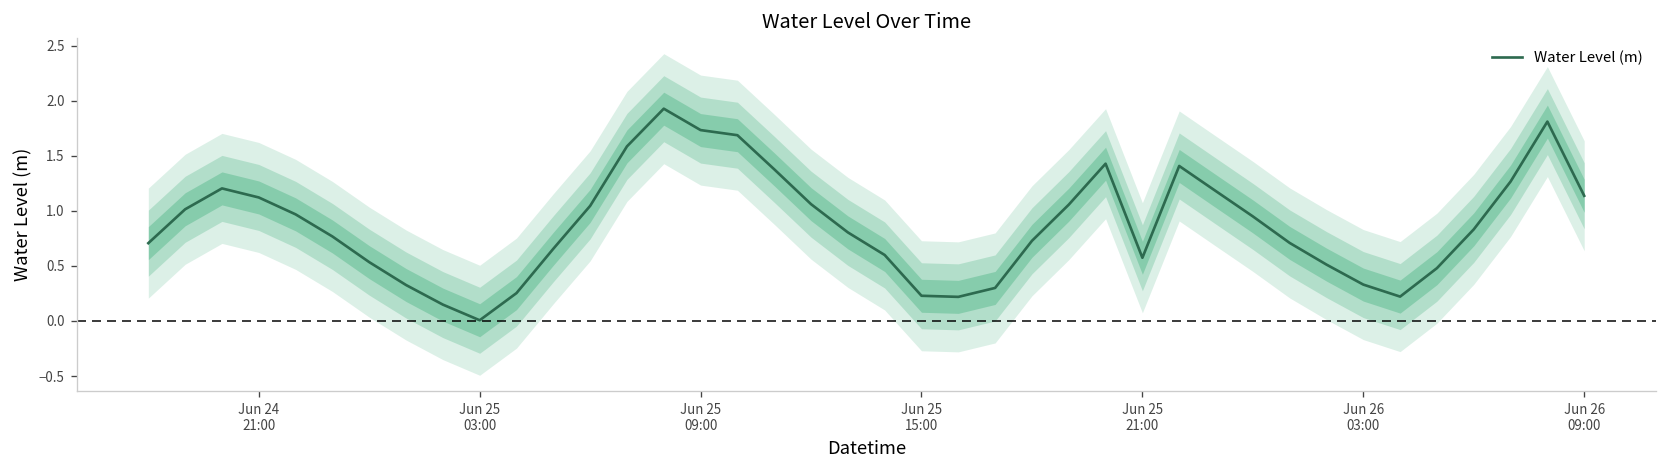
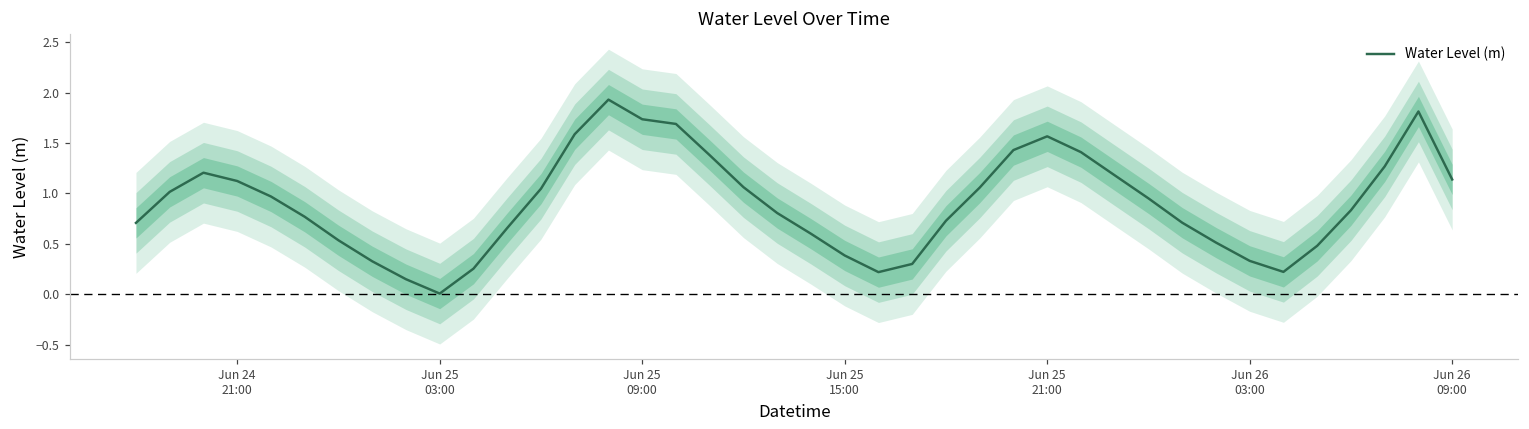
Water Level (m), Jun 25 15:00: 0.2 -> 0.4
Water Level (m), Jun 25 21:00: 0.6 -> 1.6
